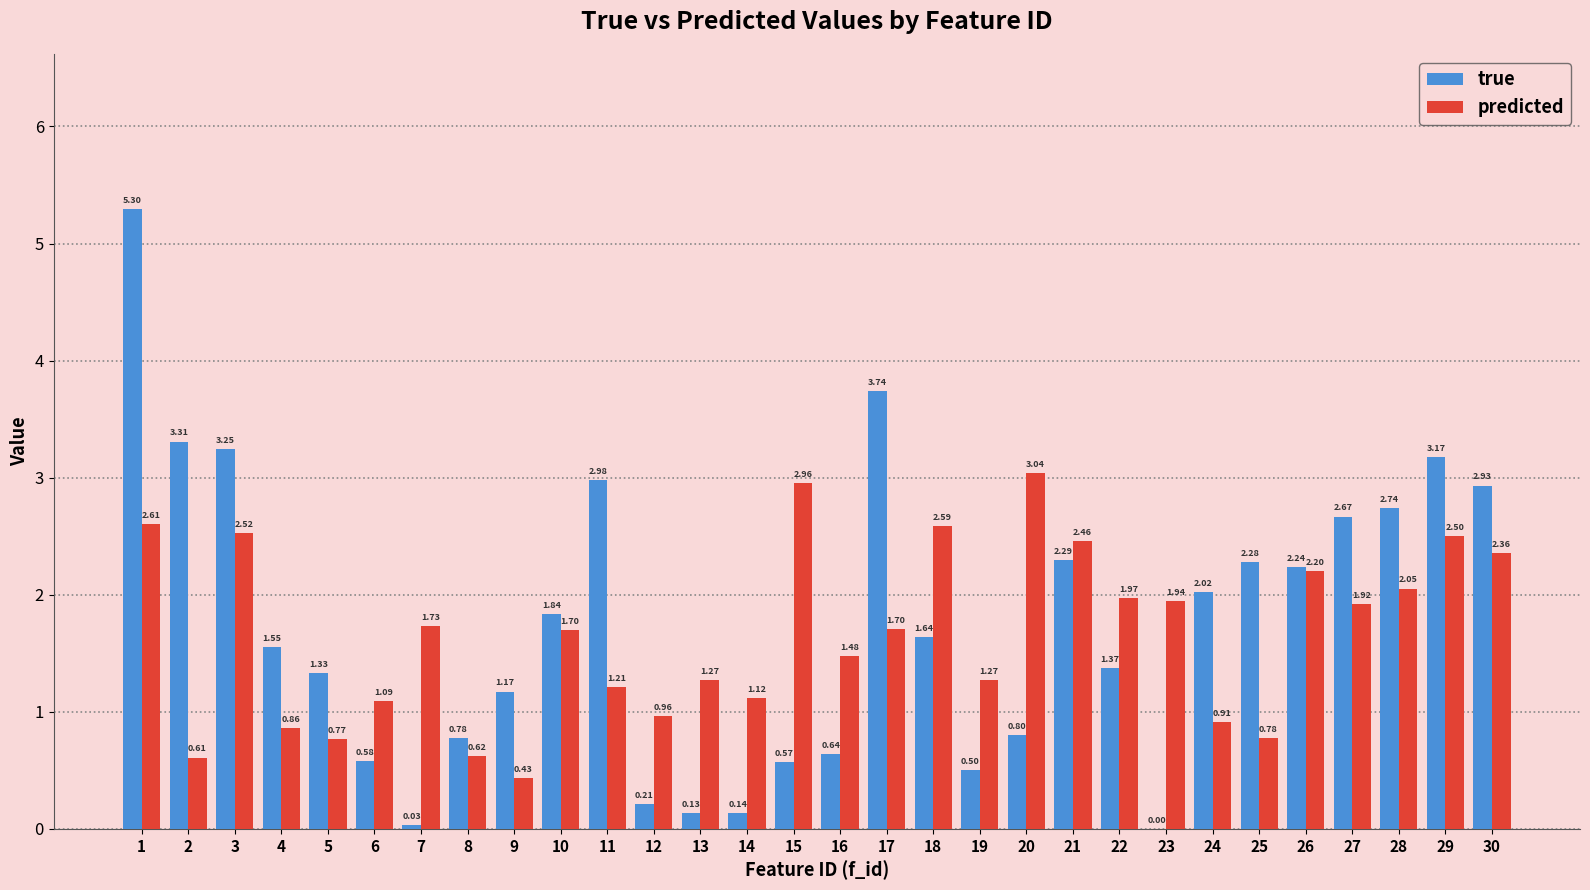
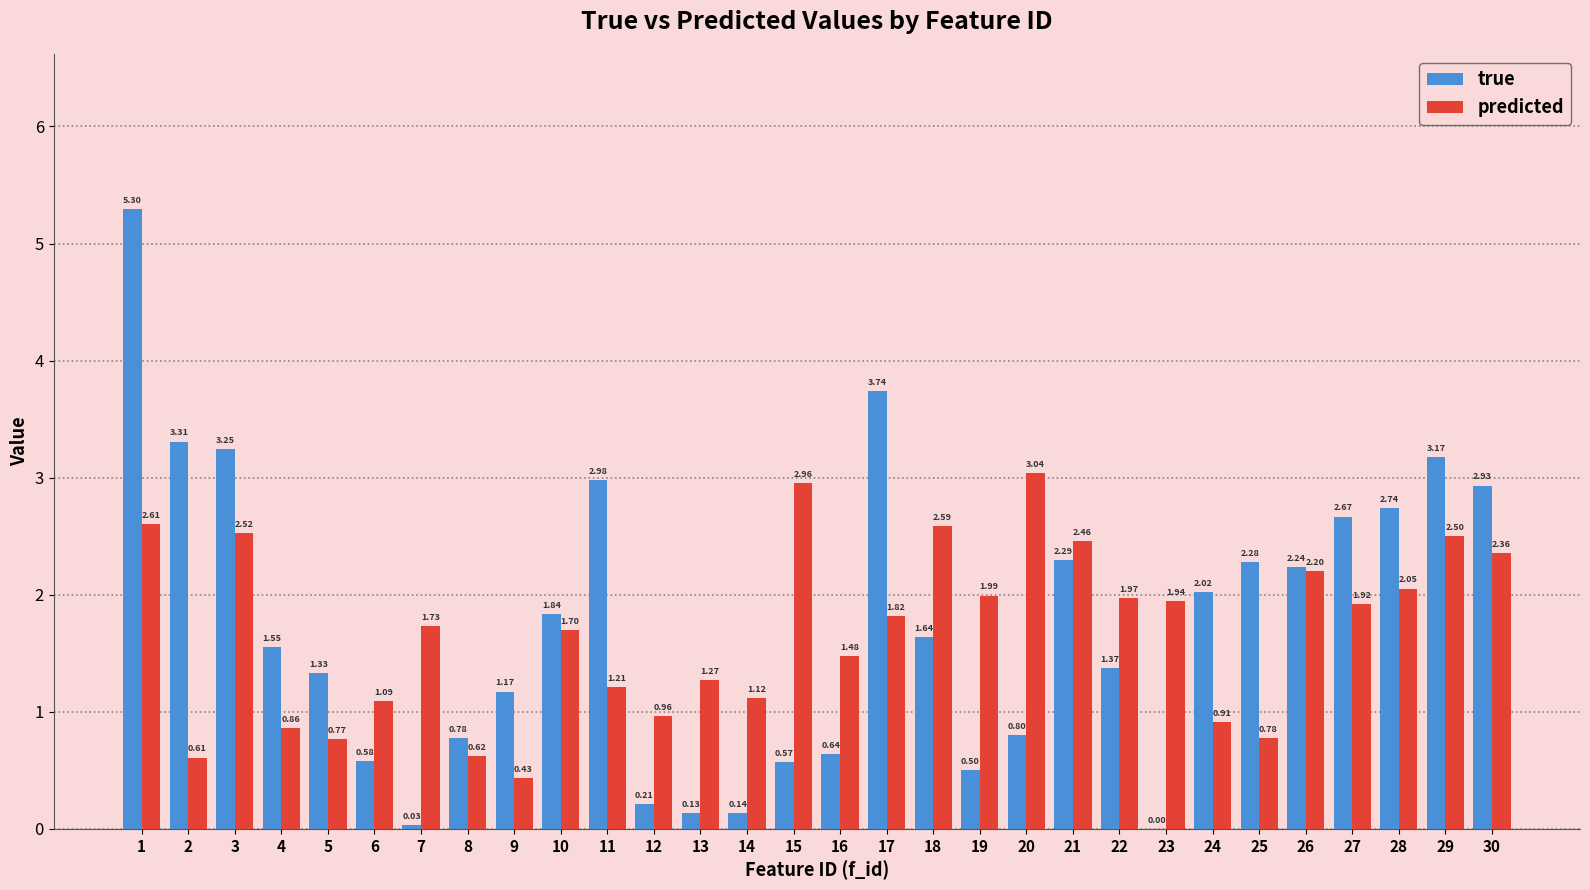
predicted, 17: 1.70 -> 1.82
predicted, 19: 1.27 -> 1.99
